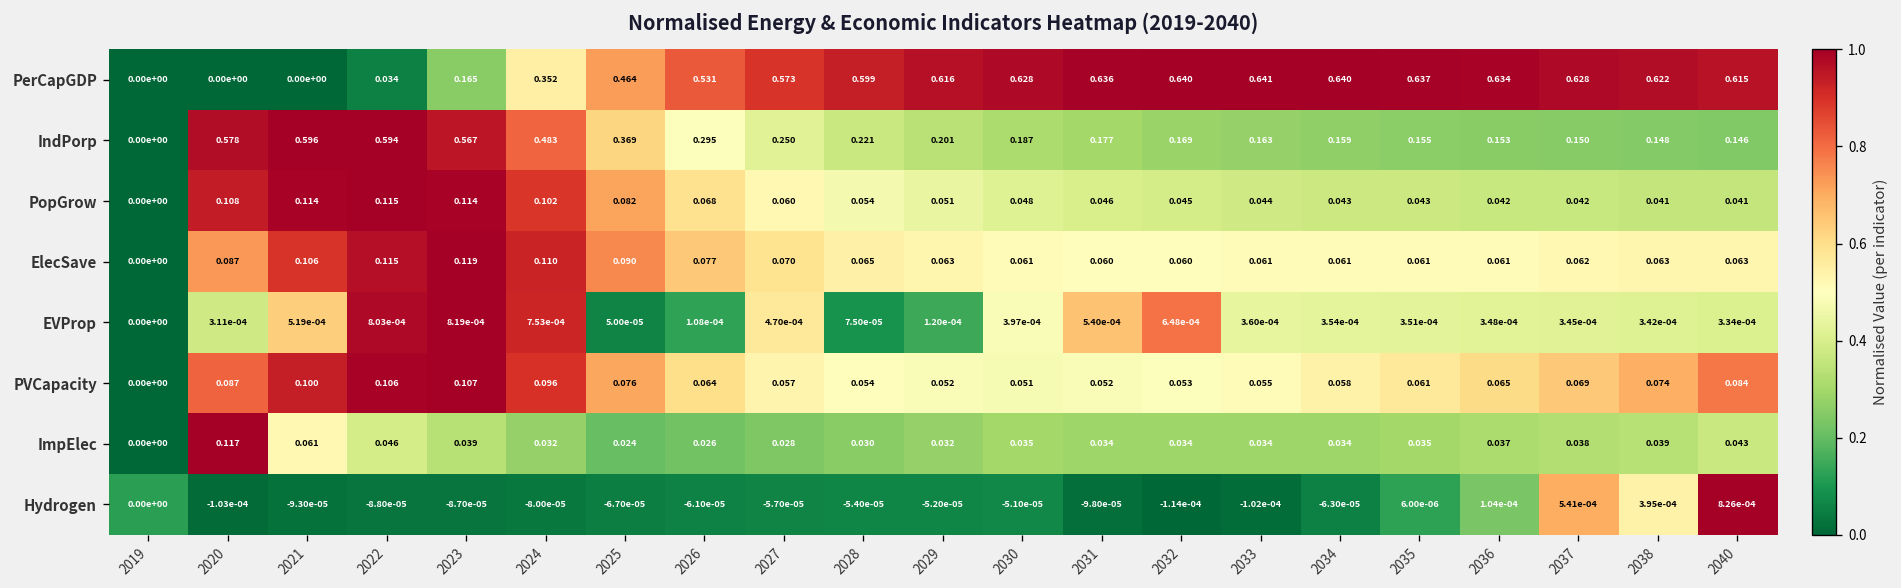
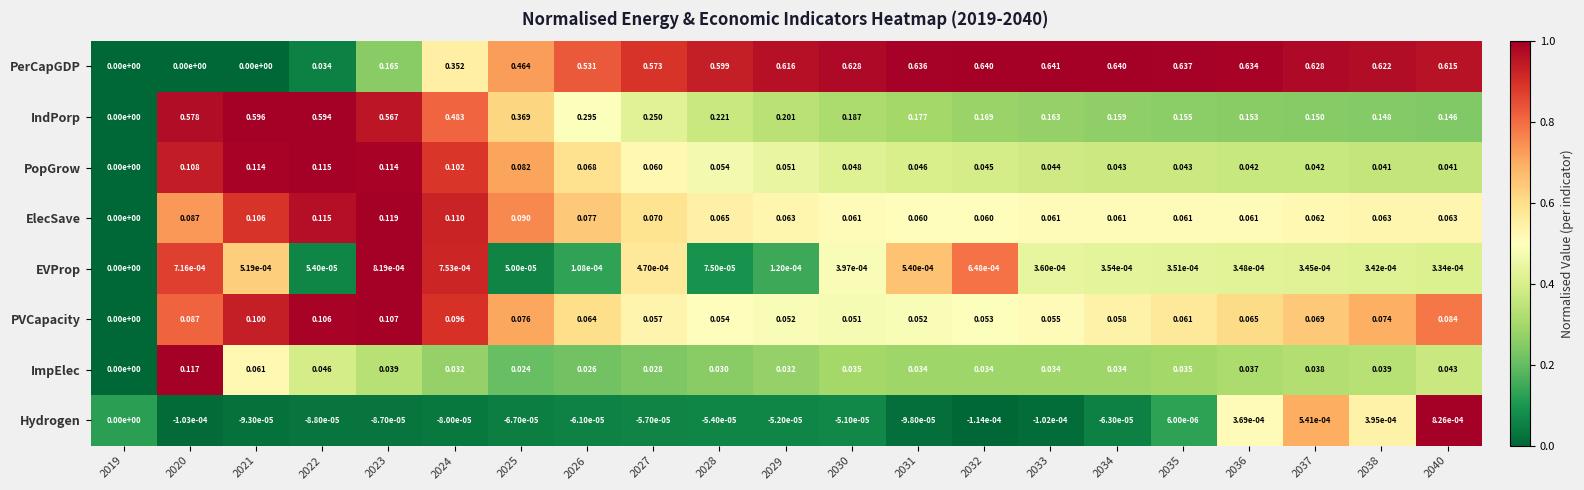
EVProp, 2020: 3.11e-04 -> 7.16e-04
EVProp, 2022: 8.03e-04 -> 5.40e-05
Hydrogen, 2036: 1.04e-04 -> 3.69e-04
